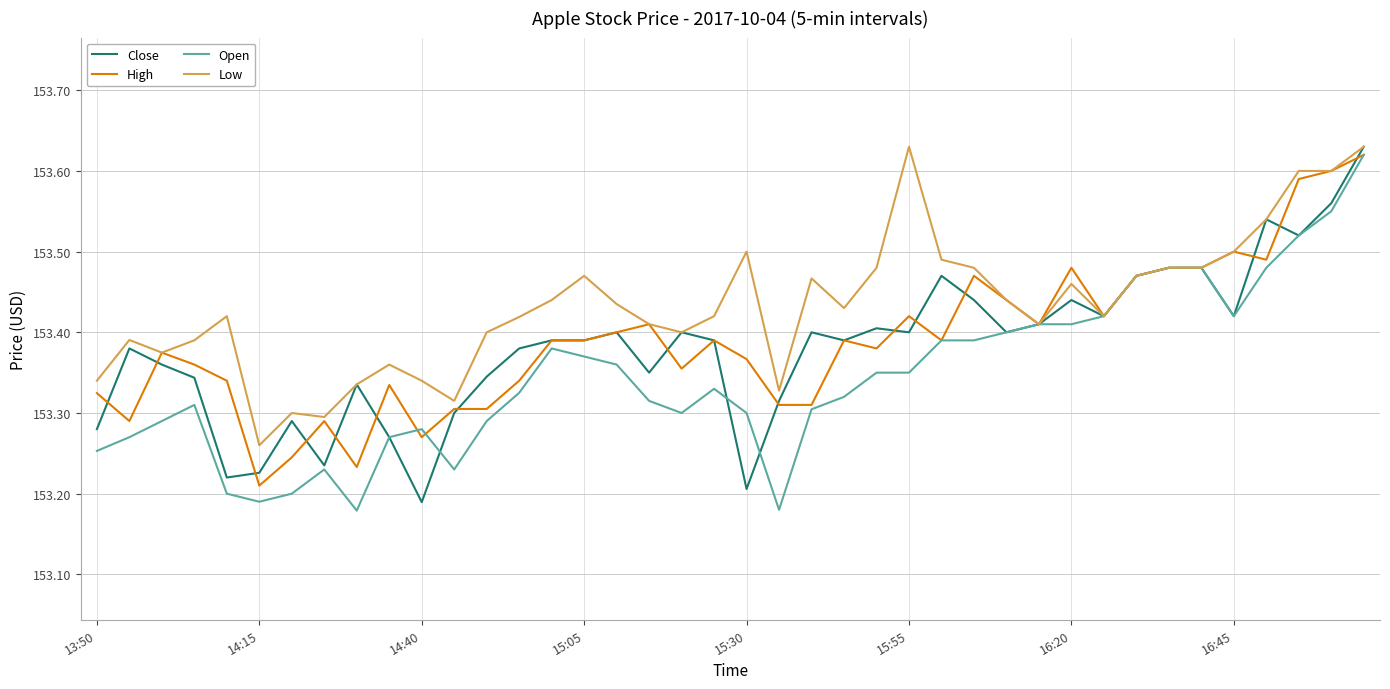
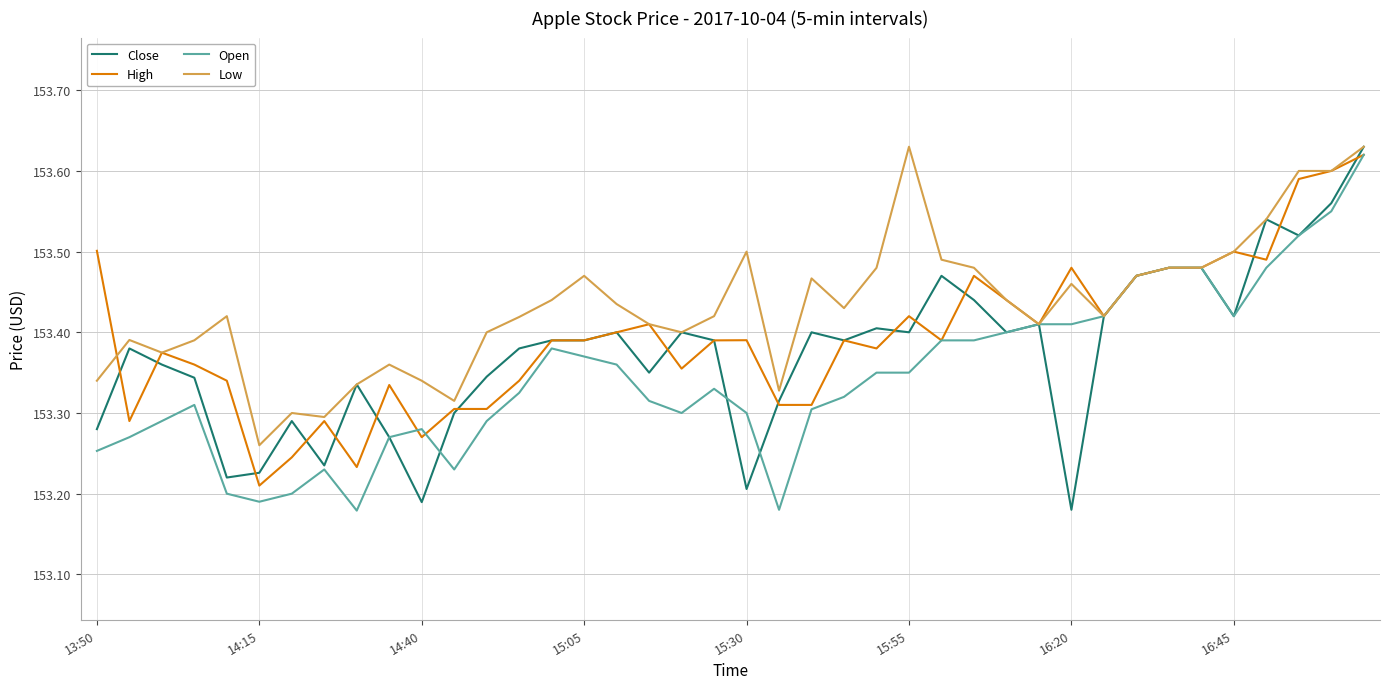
High, 13:50: 153.32 -> 153.50
High, 15:30: 153.37 -> 153.39
Close, 16:20: 153.44 -> 153.18
